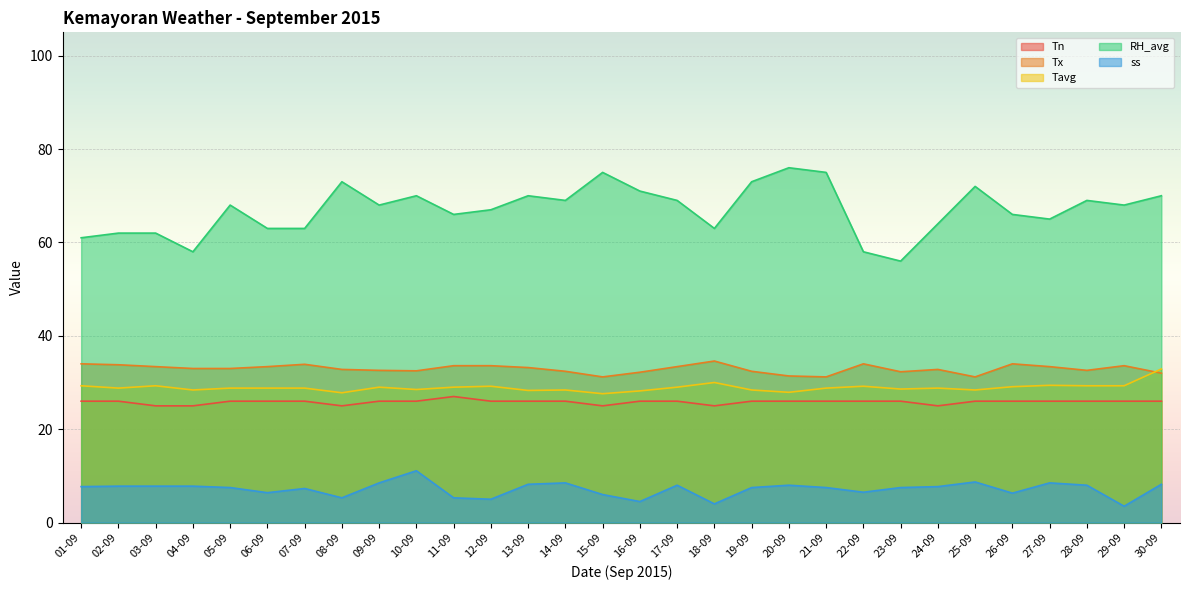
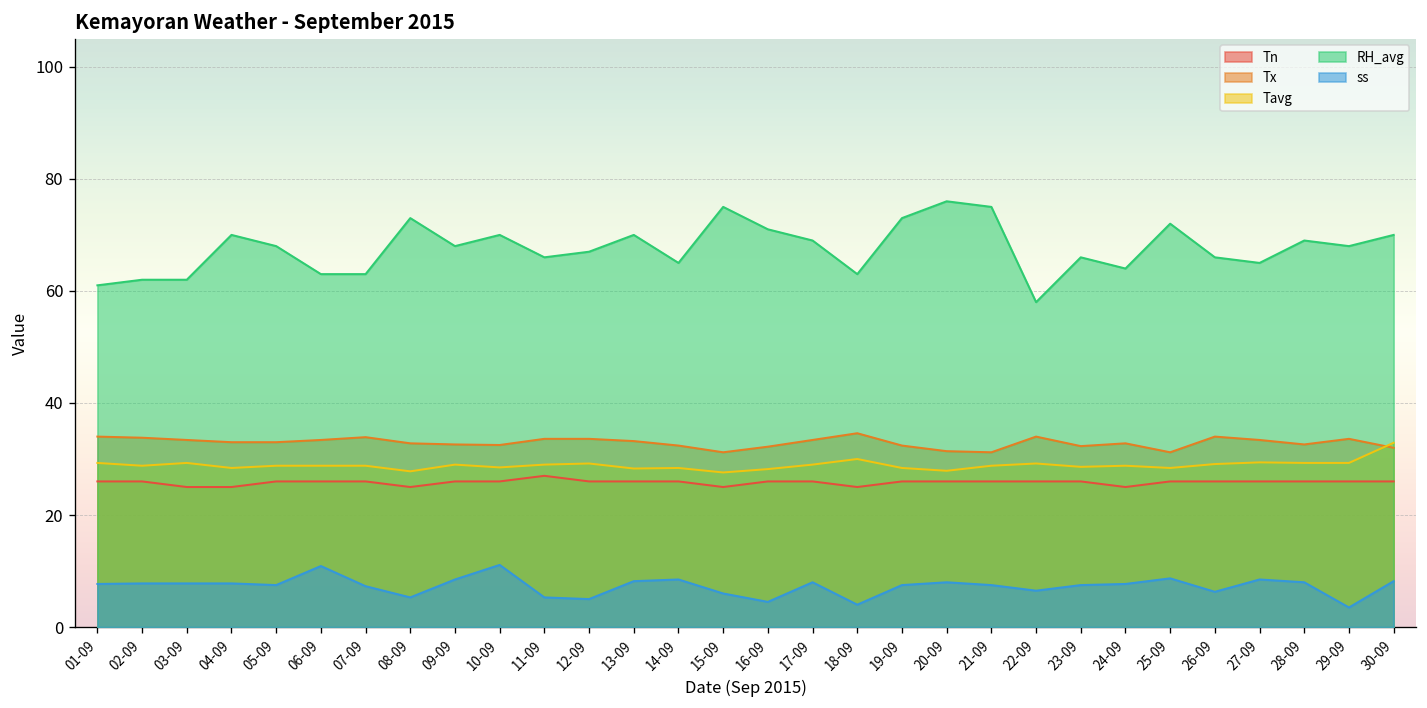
RH_avg, 04-09: 58 -> 70
ss, 06-09: 6 -> 11
RH_avg, 14-09: 69 -> 65
RH_avg, 23-09: 56 -> 66
